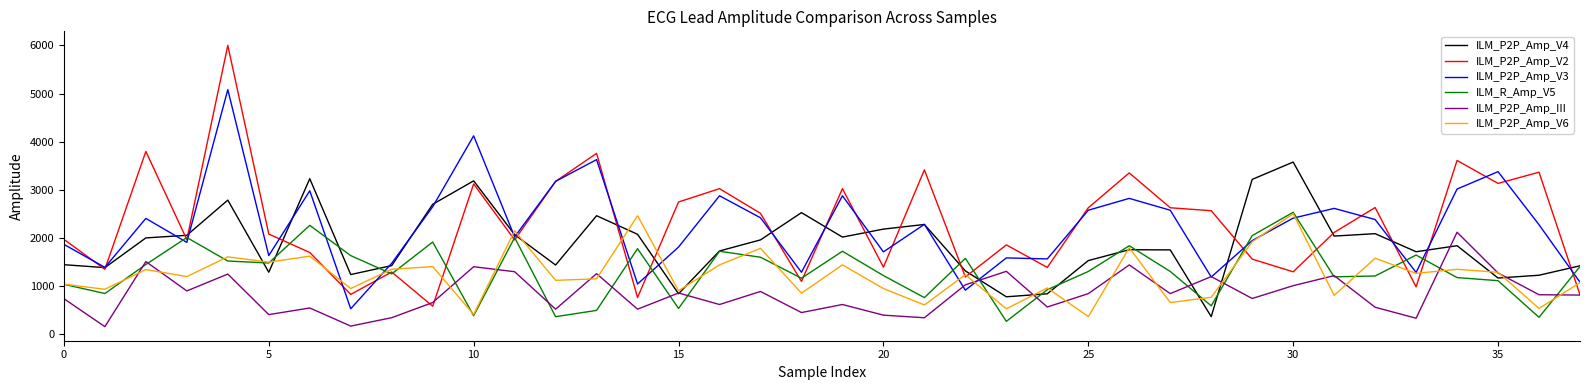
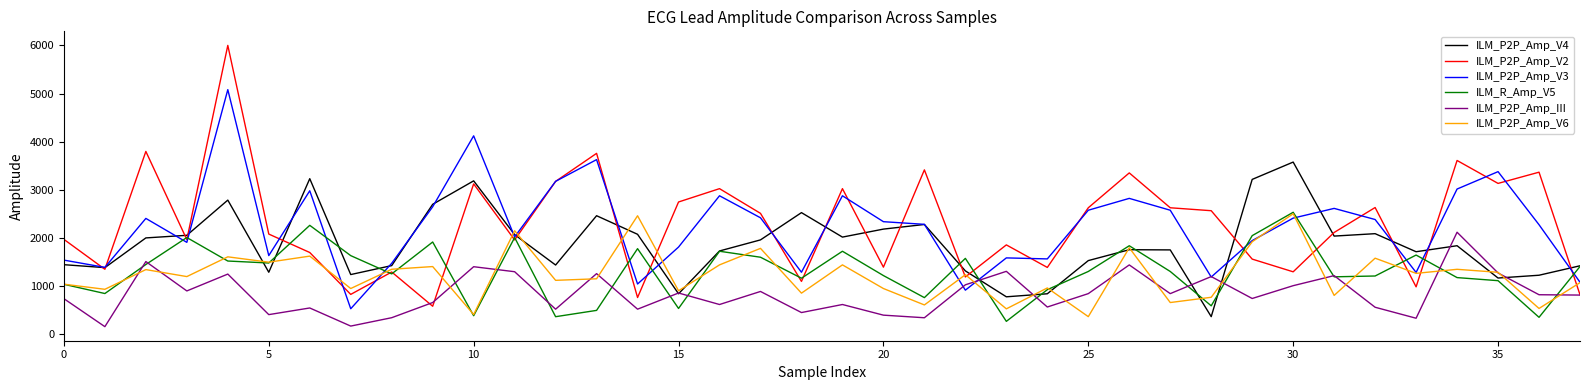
ILM_P2P_Amp_V3, 0: 1900 -> 1500
ILM_P2P_Amp_V3, 20: 1700 -> 2300
